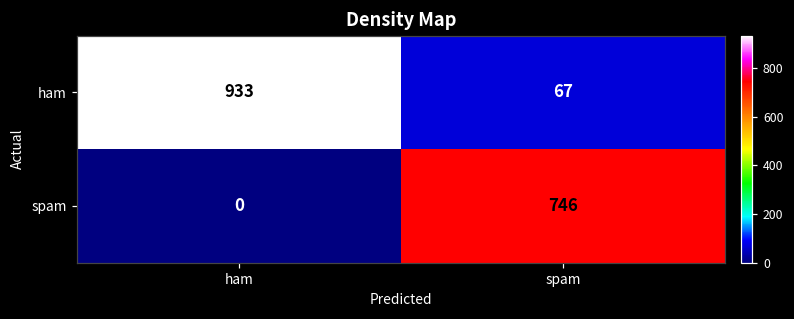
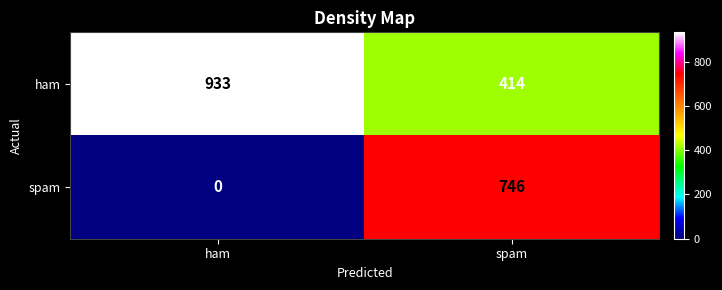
ham, spam: 67 -> 414
